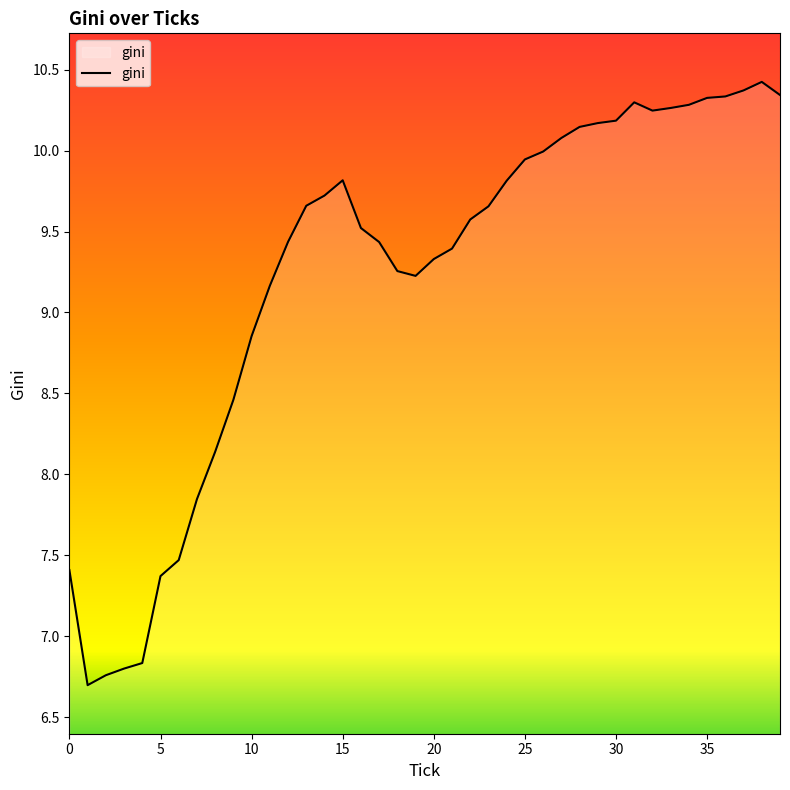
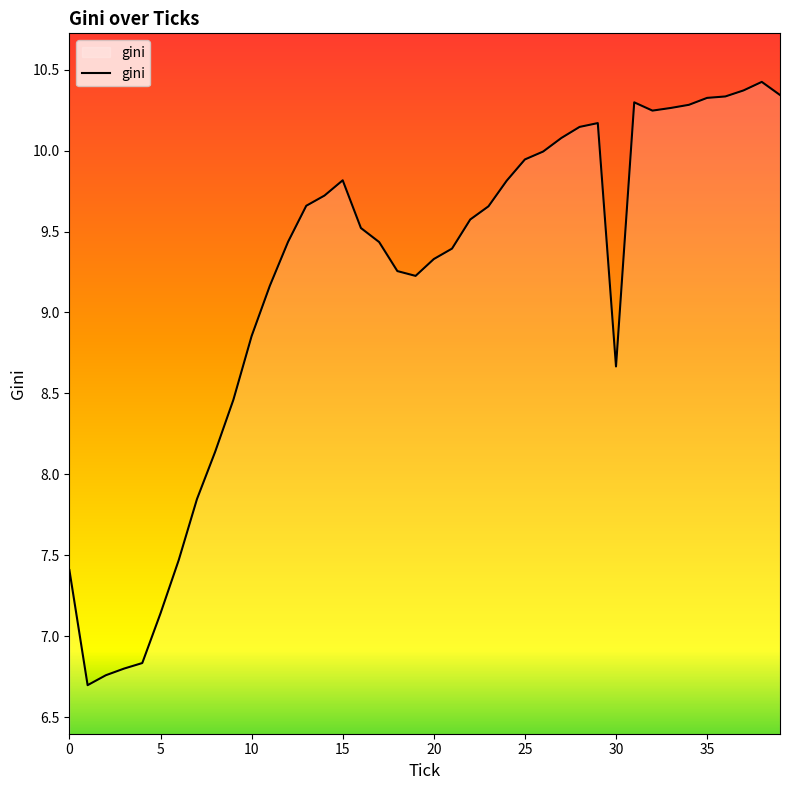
5: 7.37 -> 7.14
30: 10.18 -> 8.67
